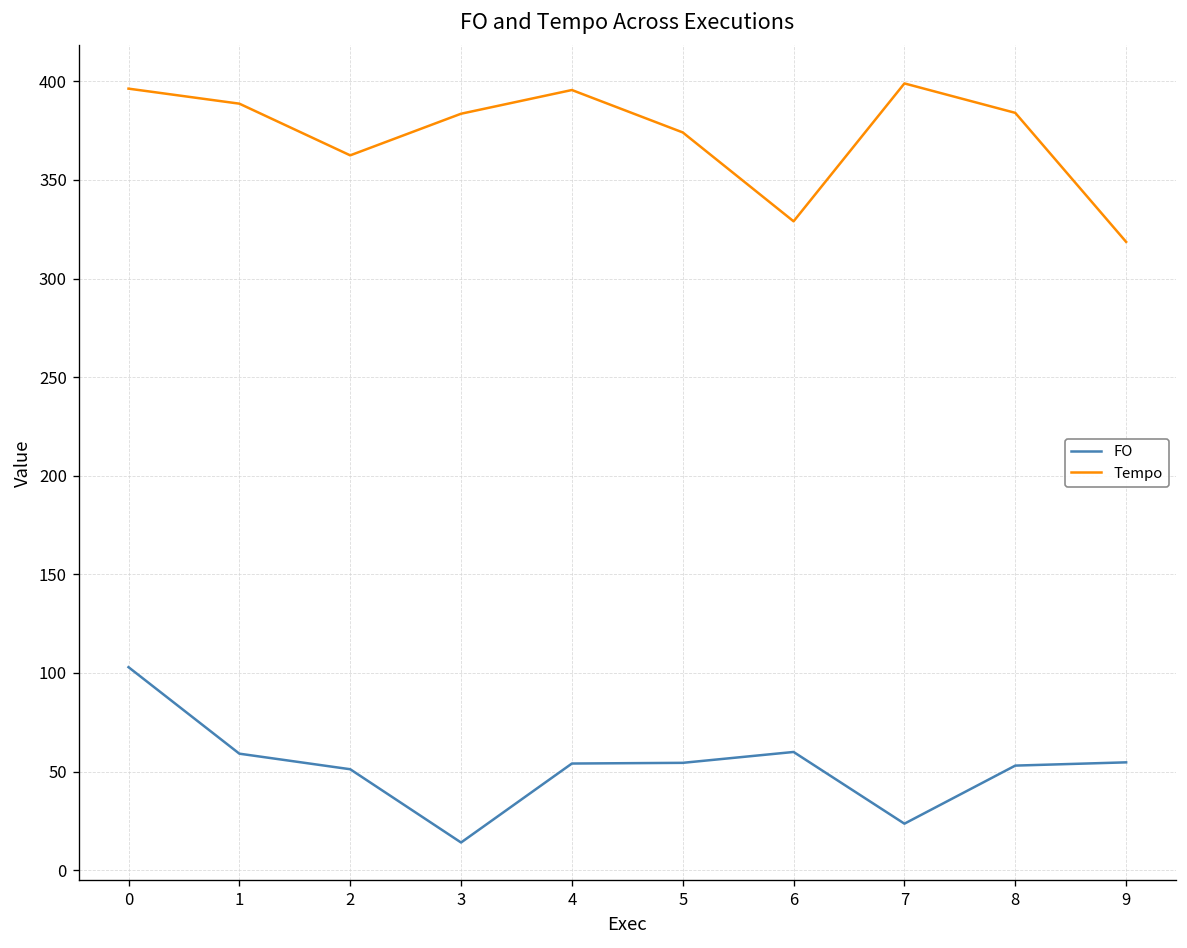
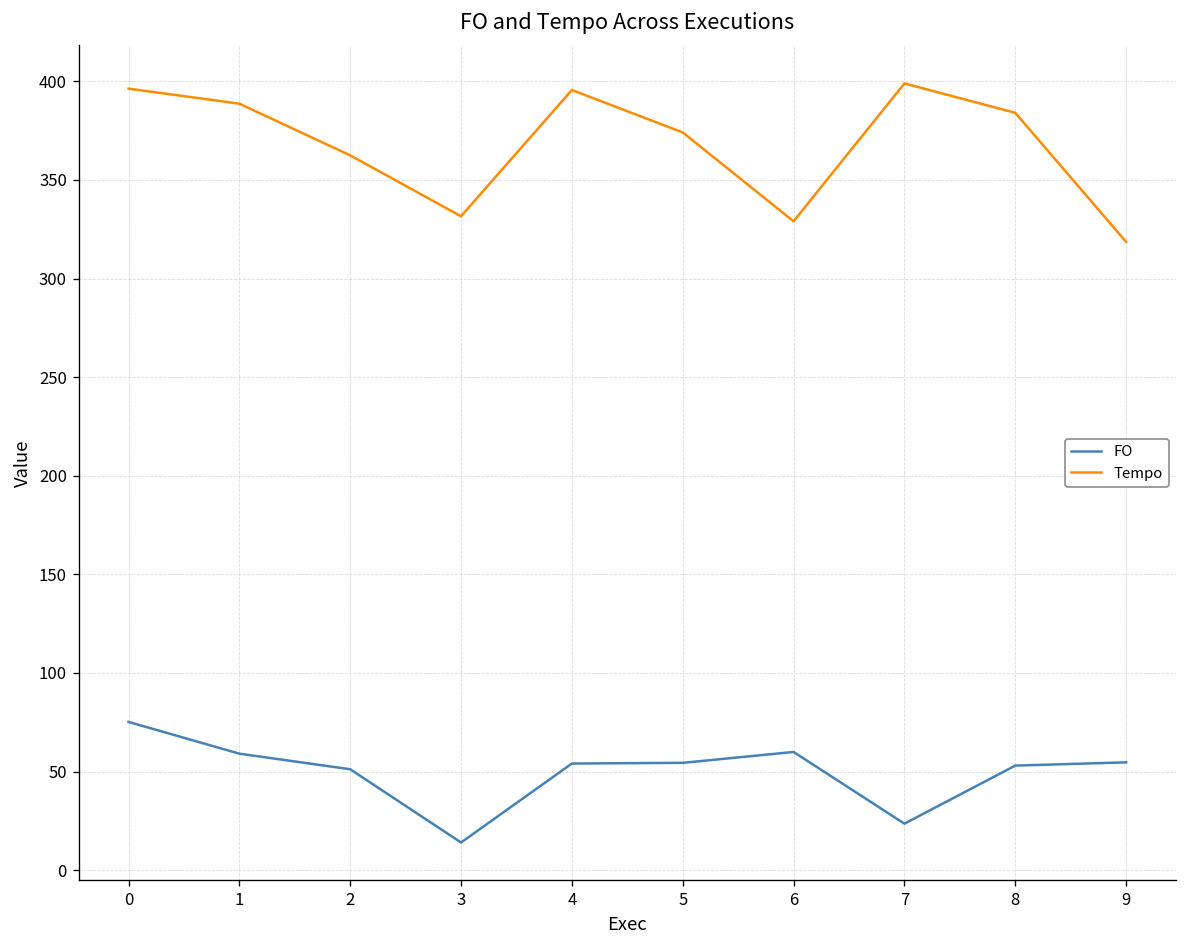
FO, 0: 103 -> 75
Tempo, 3: 384 -> 332
